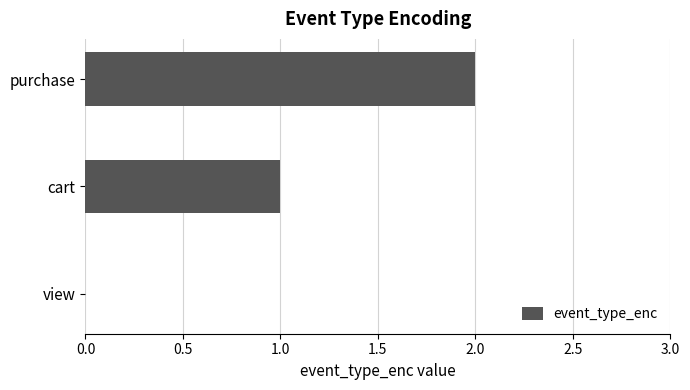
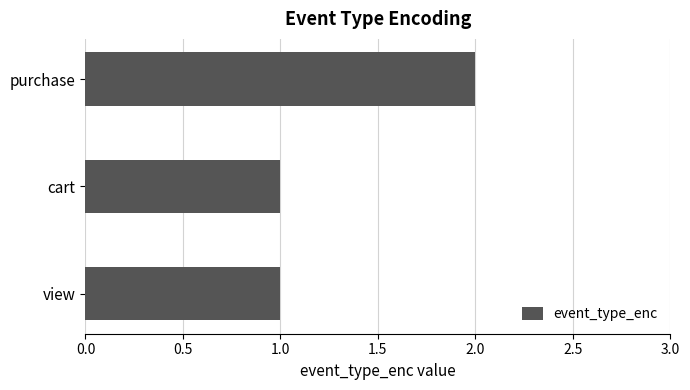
view: 0 -> 1
